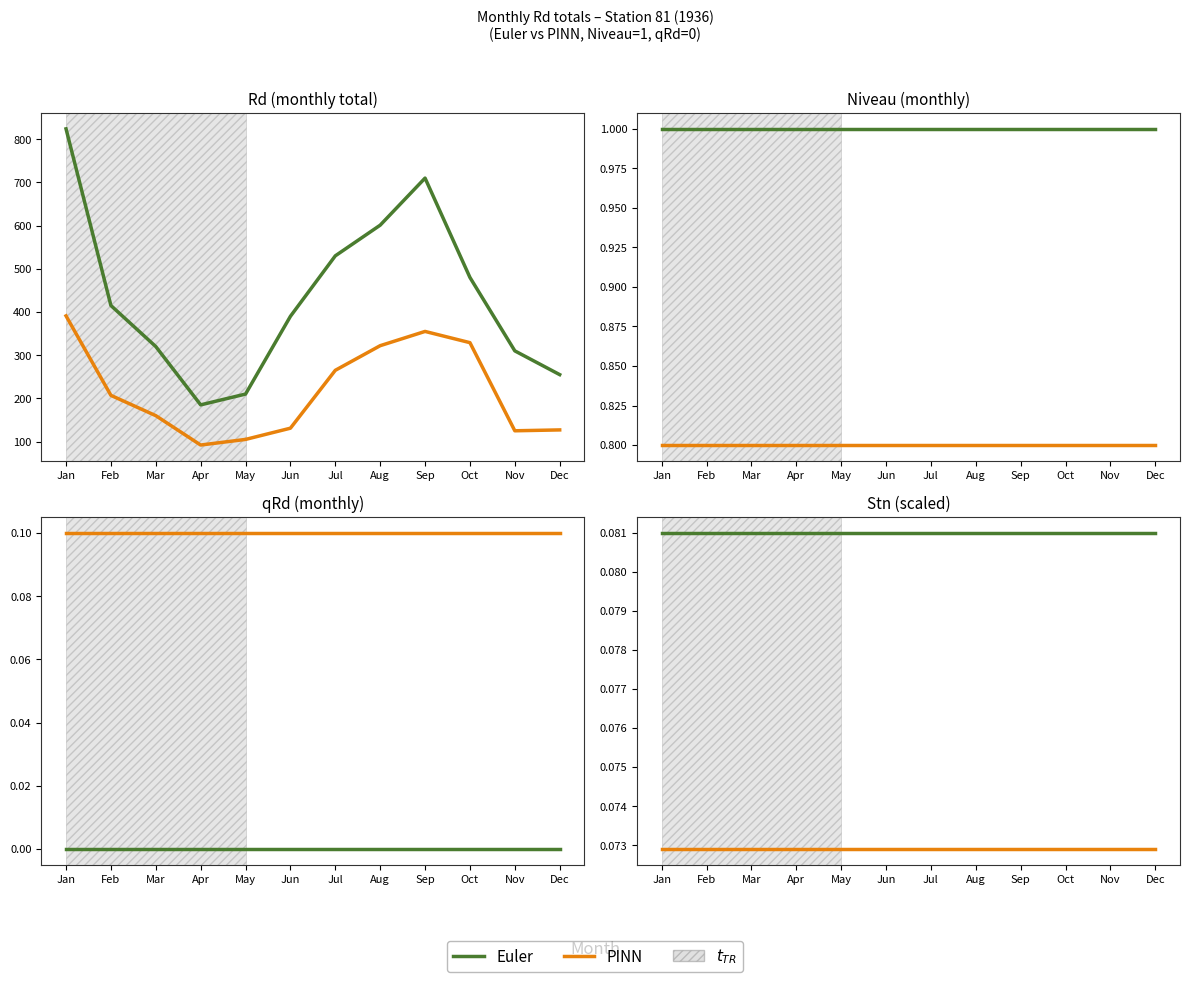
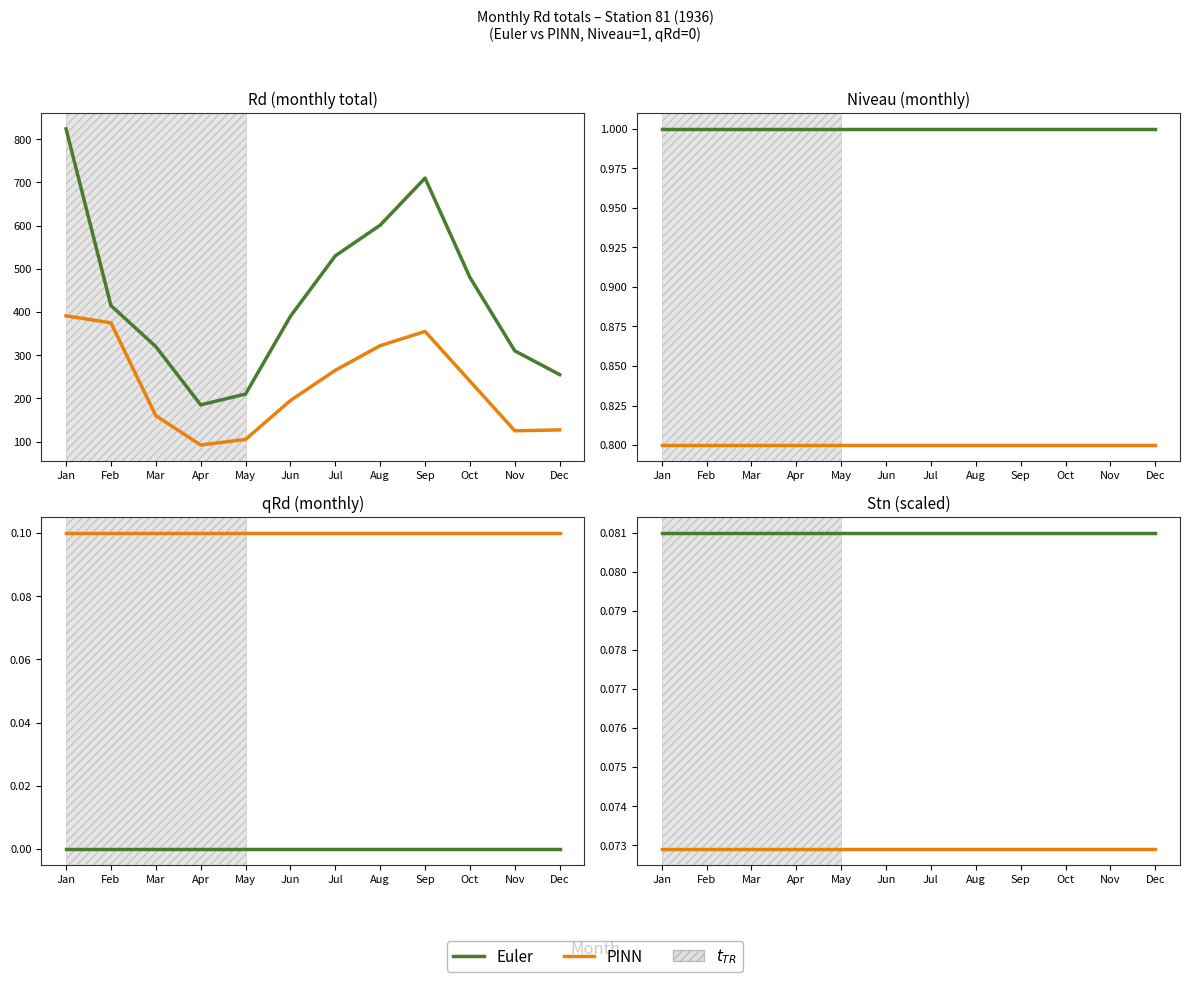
Rd (monthly total), PINN, Feb: 210 -> 380
Rd (monthly total), PINN, Jun: 130 -> 200
Rd (monthly total), PINN, Oct: 330 -> 240
